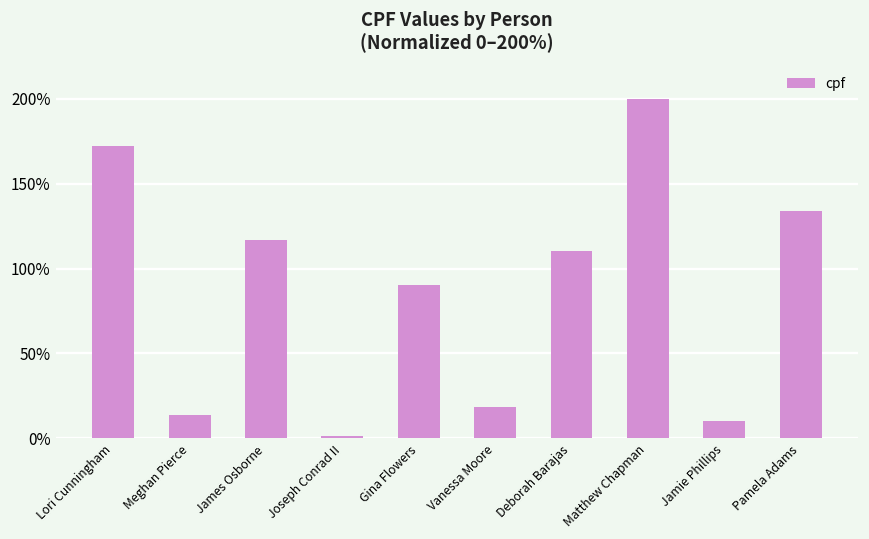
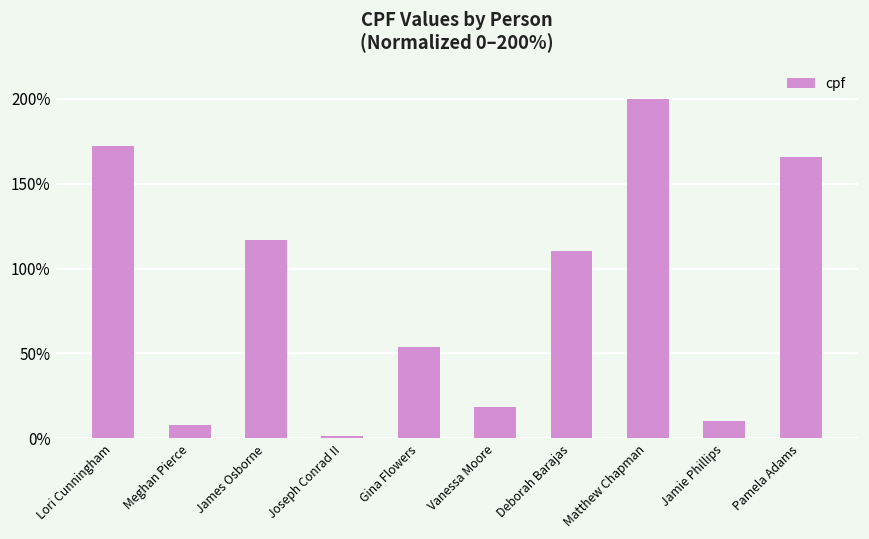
Meghan Pierce: 14% -> 8%
Gina Flowers: 90% -> 54%
Pamela Adams: 134% -> 166%
